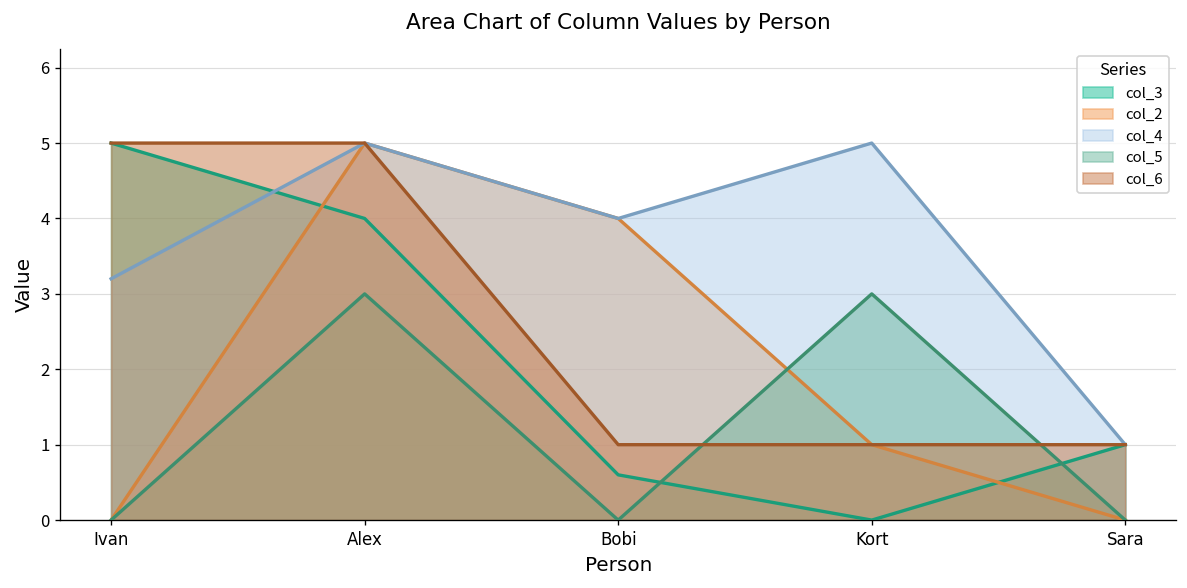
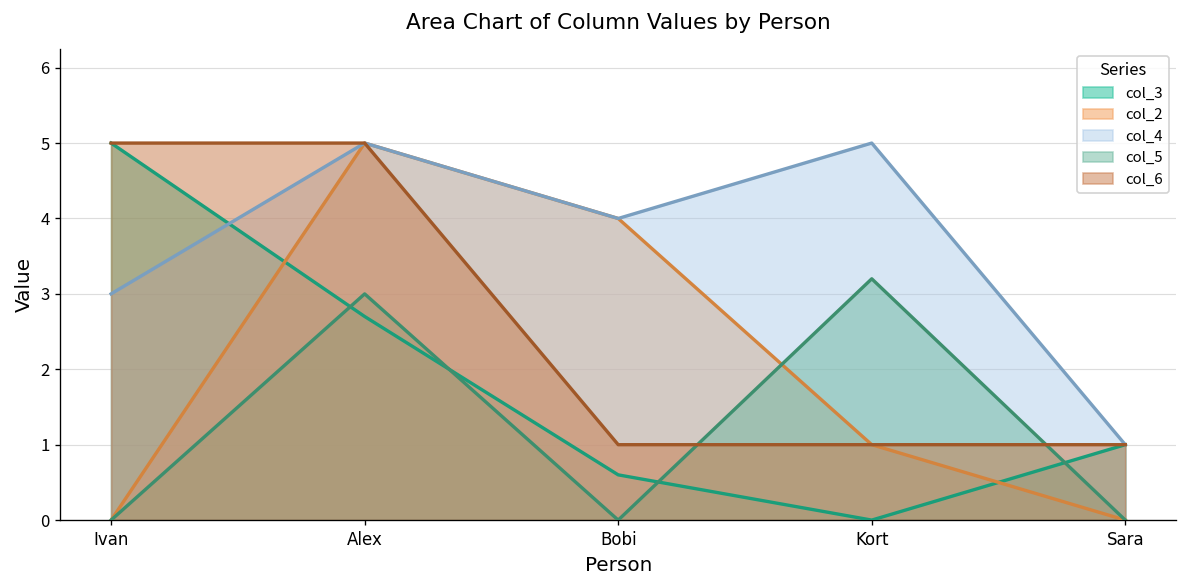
col_4, Ivan: 3.2 -> 3.0
col_3, Alex: 4.0 -> 2.7
col_5, Kort: 3.0 -> 3.2
